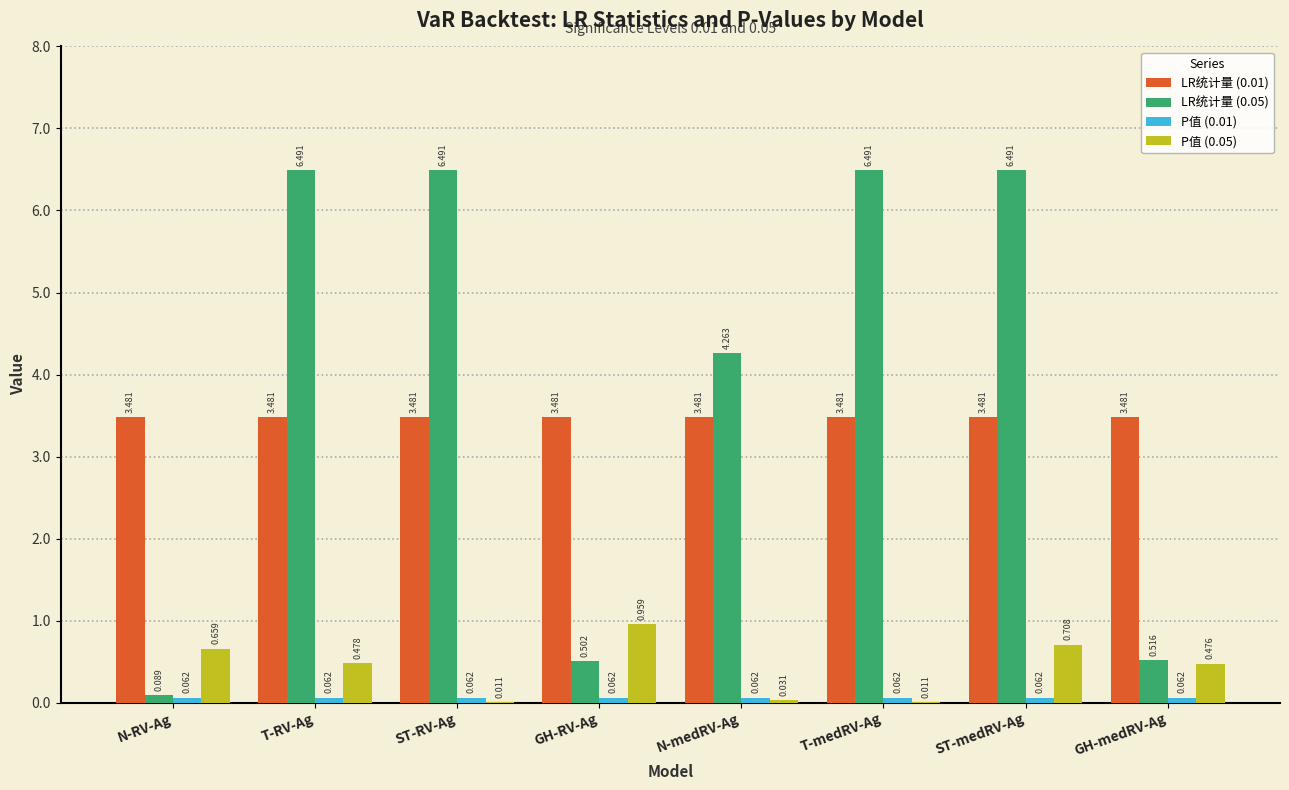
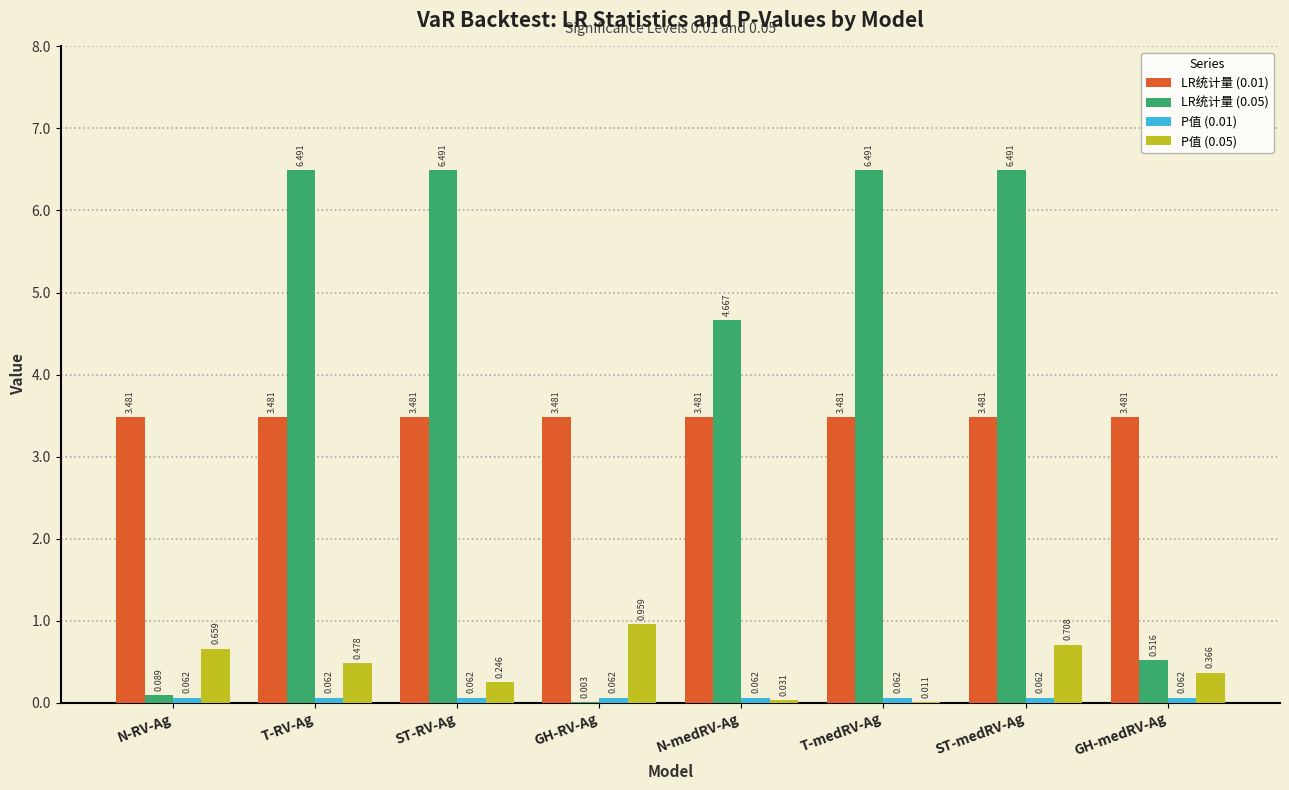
P值 (0.05), ST-RV-Ag: 0.011 -> 0.246
LR统计量 (0.05), GH-RV-Ag: 0.502 -> 0.003
LR统计量 (0.05), N-medRV-Ag: 4.263 -> 4.667
P值 (0.05), GH-medRV-Ag: 0.476 -> 0.366
